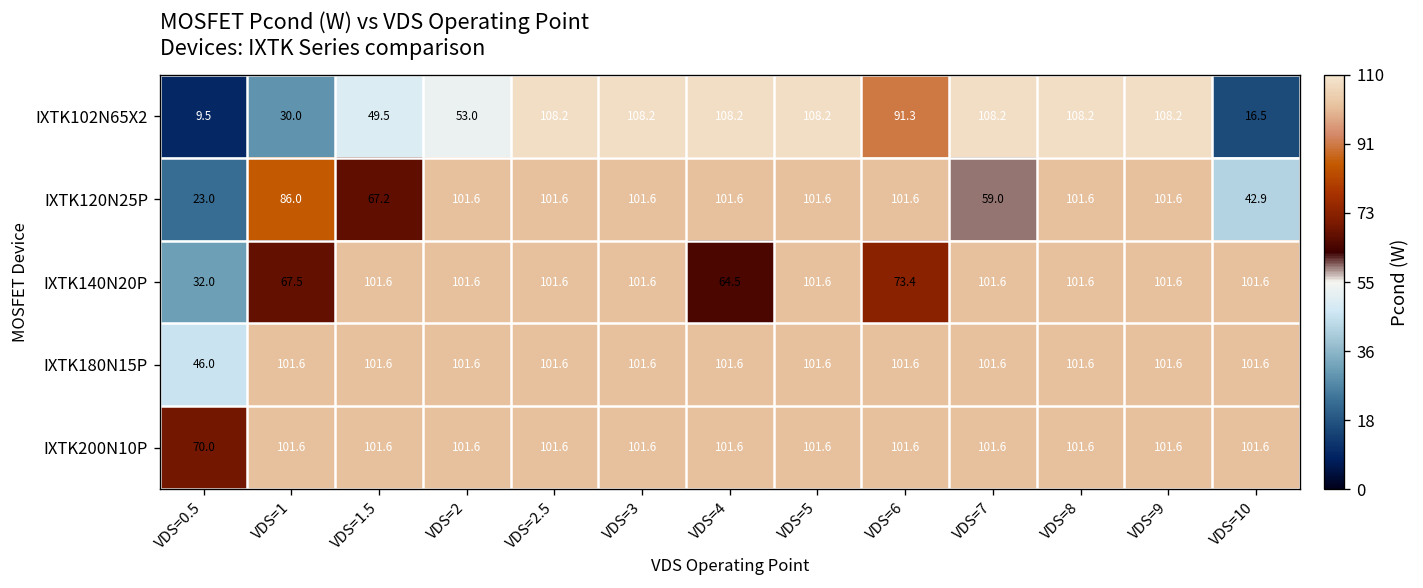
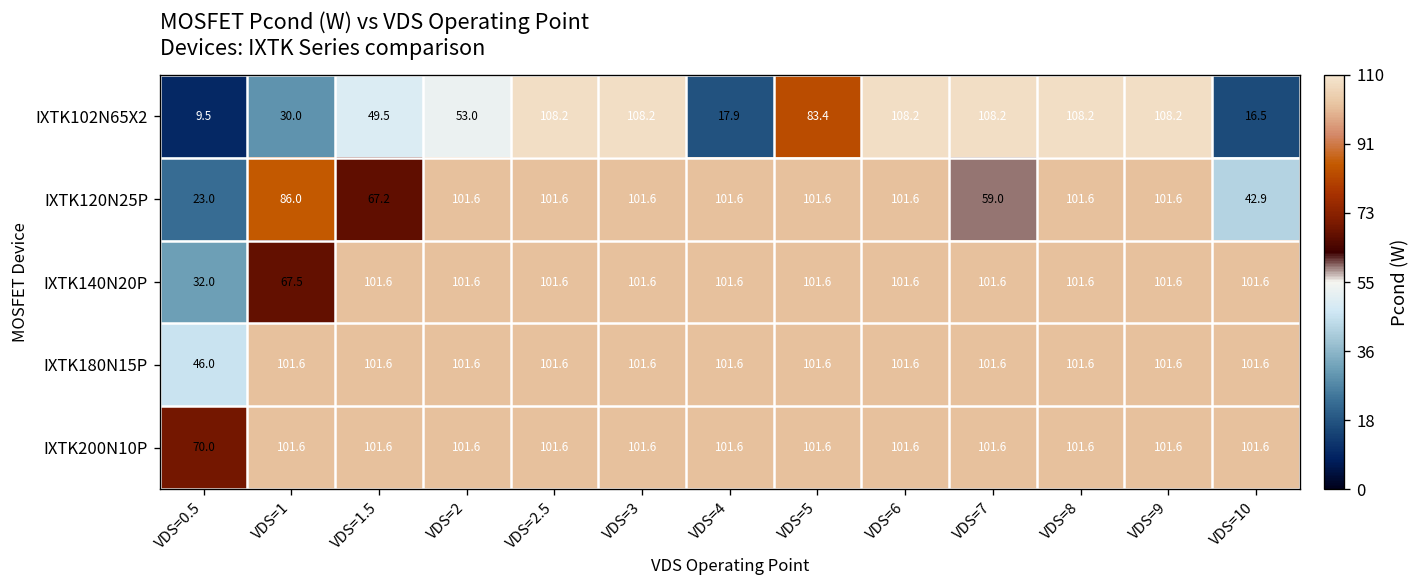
IXTK102N65X2, VDS=4: 108.2 -> 17.9
IXTK102N65X2, VDS=5: 108.2 -> 83.4
IXTK102N65X2, VDS=6: 91.3 -> 108.2
IXTK140N20P, VDS=4: 64.5 -> 101.6
IXTK140N20P, VDS=6: 73.4 -> 101.6
